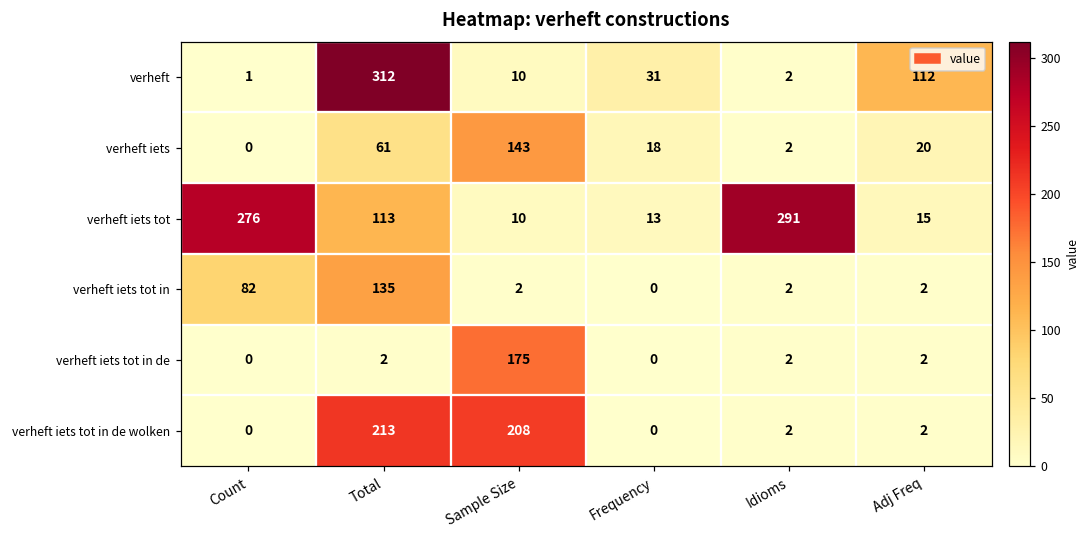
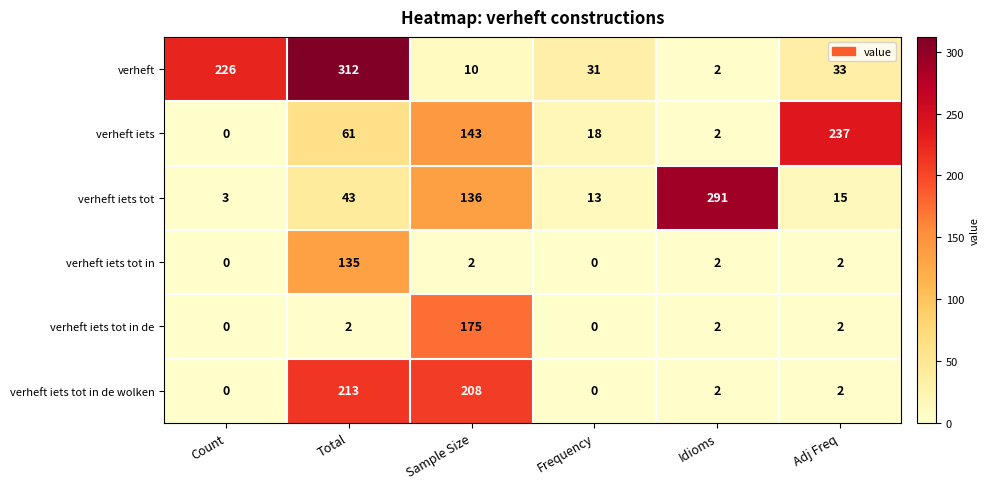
verheft, Count: 1 -> 226
verheft, Adj Freq: 112 -> 33
verheft iets, Adj Freq: 20 -> 237
verheft iets tot, Count: 276 -> 3
verheft iets tot, Total: 113 -> 43
verheft iets tot, Sample Size: 10 -> 136
verheft iets tot in, Count: 82 -> 0
